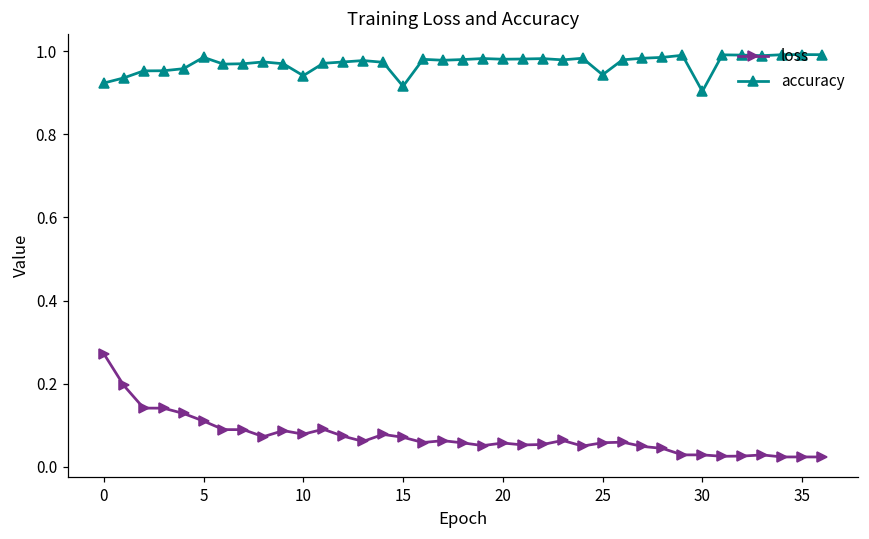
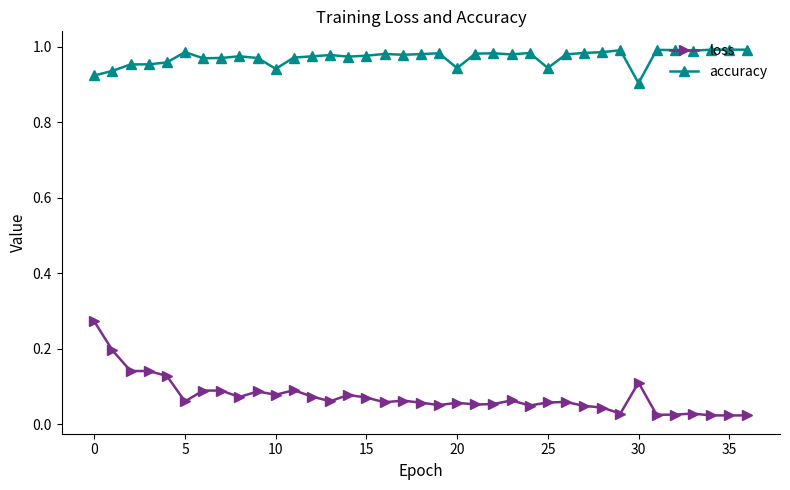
loss, 5: 0.11 -> 0.06
accuracy, 15: 0.92 -> 0.98
accuracy, 20: 0.98 -> 0.94
loss, 30: 0.03 -> 0.11
